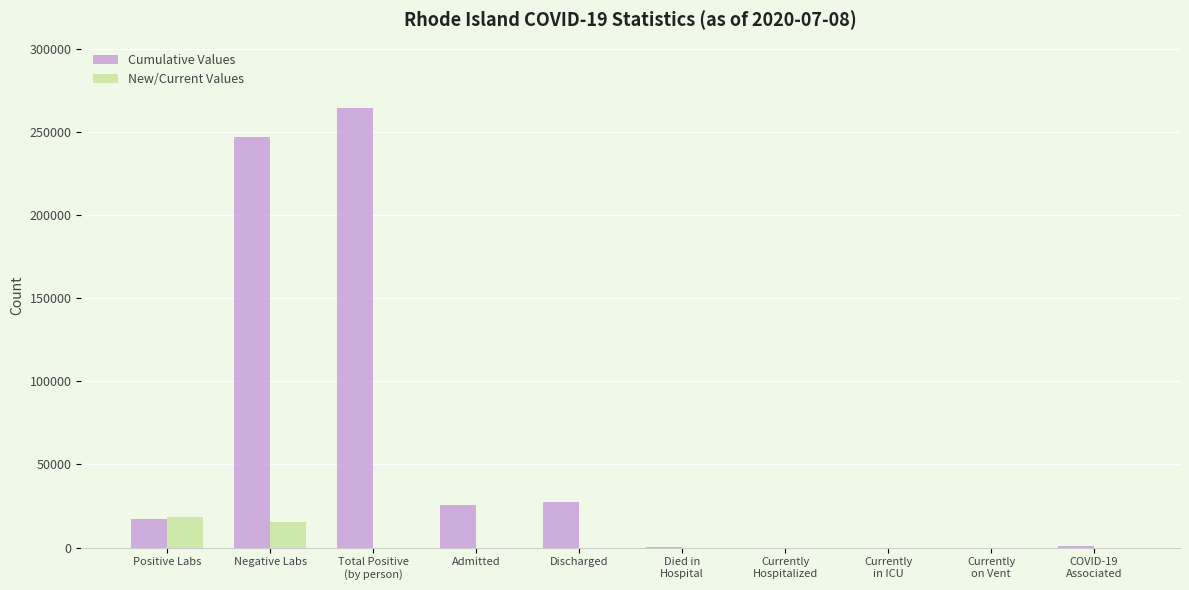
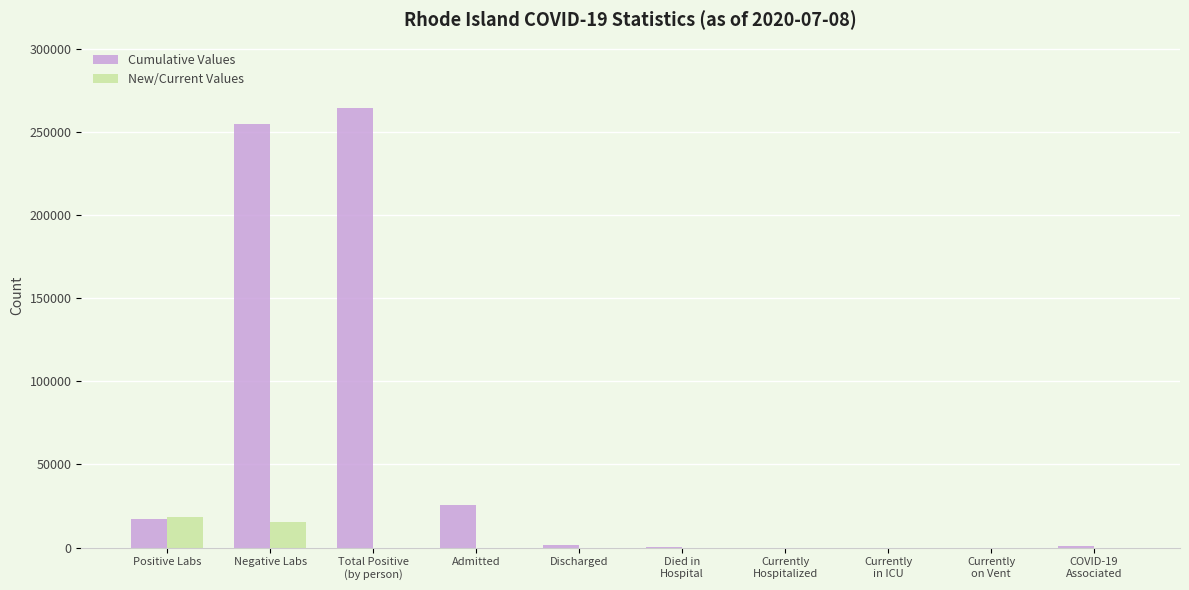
Cumulative Values, Negative Labs: 247000 -> 255000
Cumulative Values, Discharged: 27000 -> 2000
